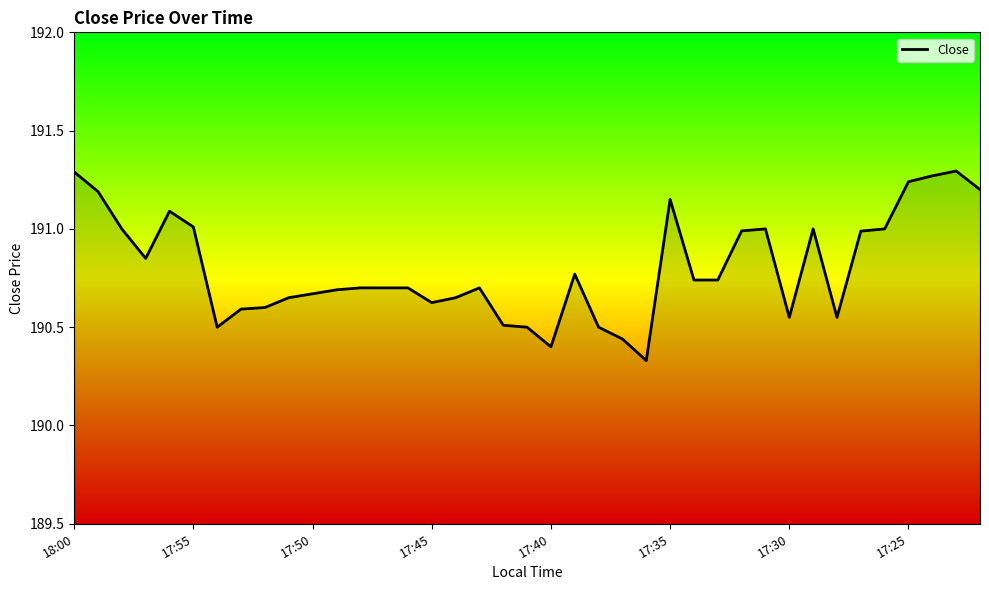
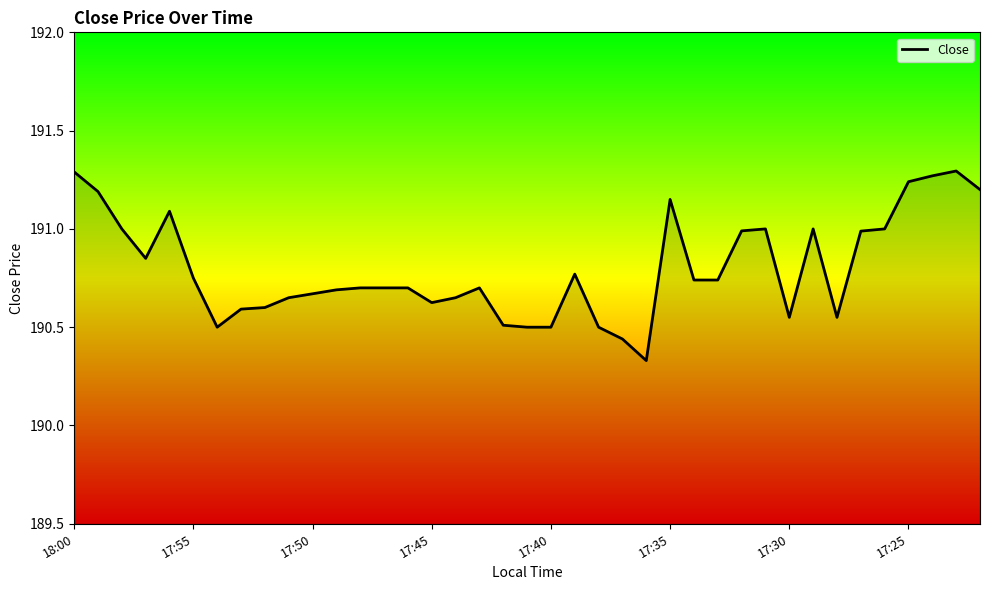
17:55: 191.01 -> 190.75
17:40: 190.4 -> 190.5
